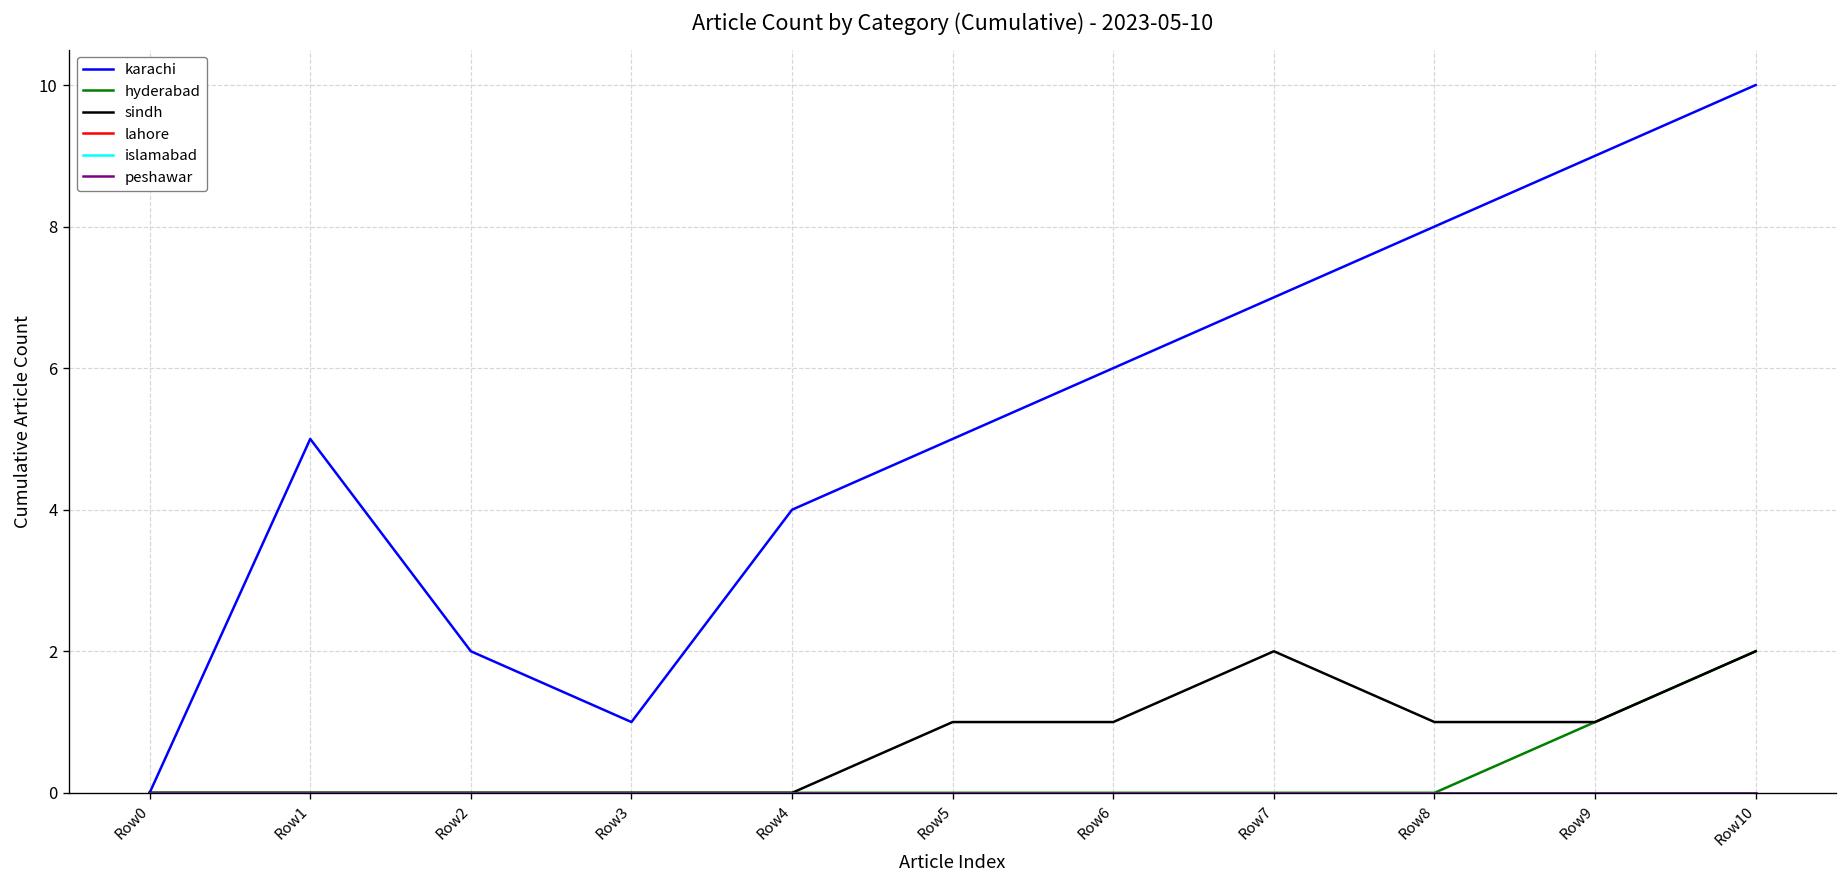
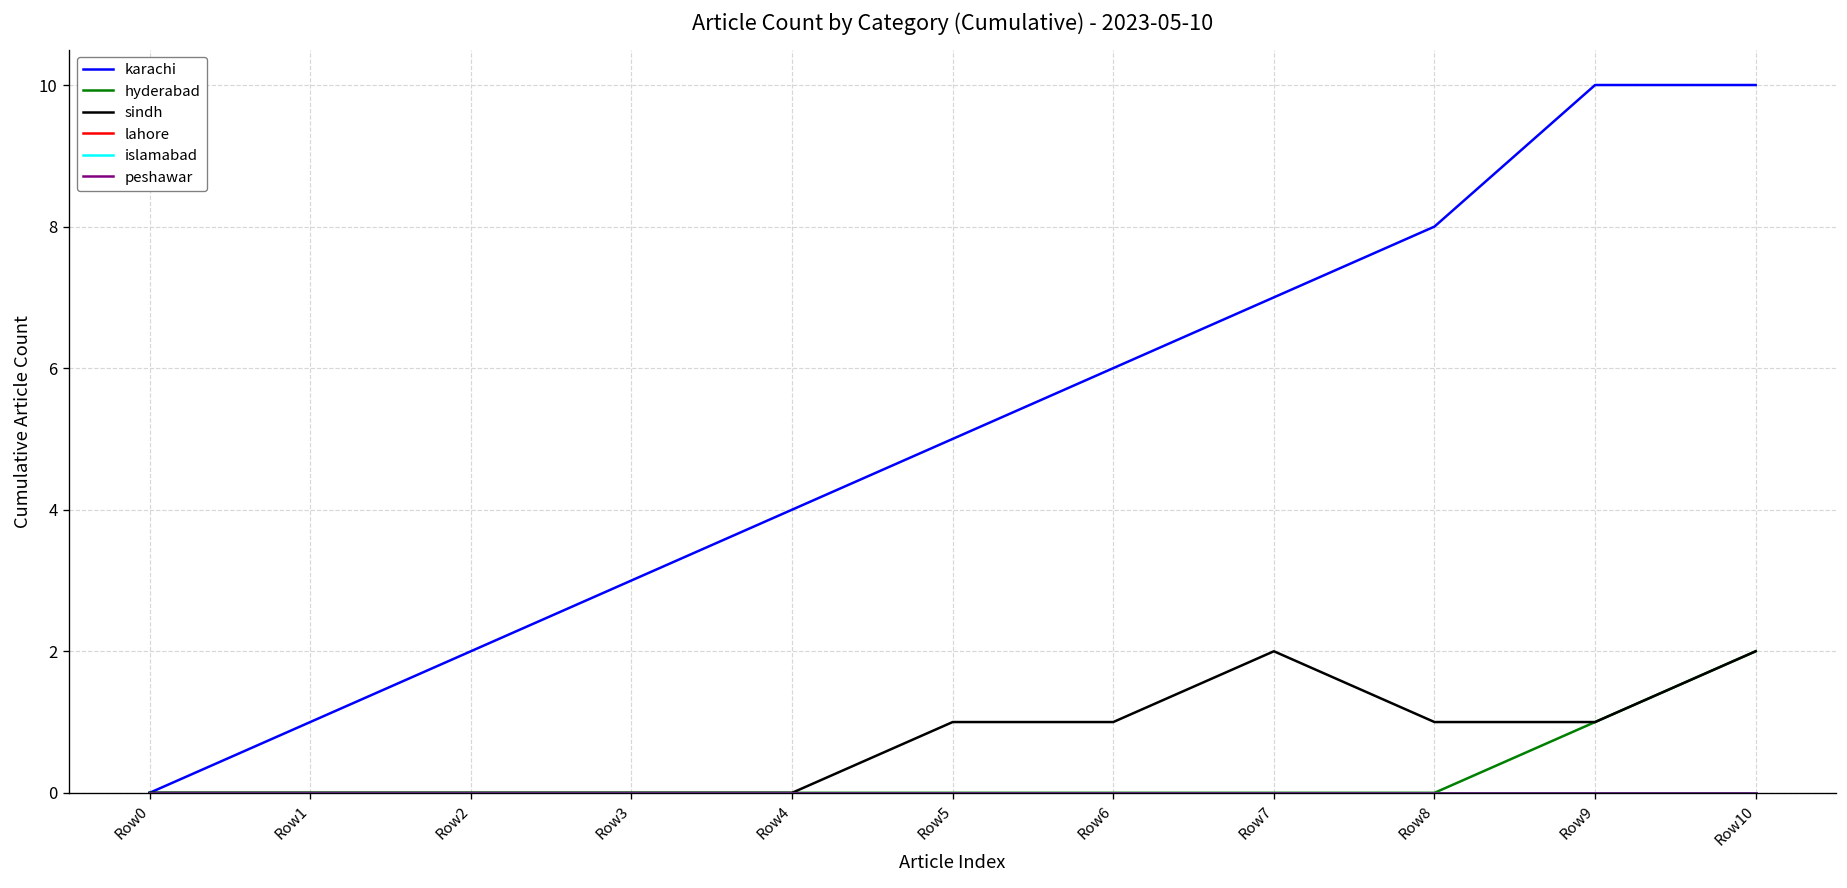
karachi, Row1: 5 -> 1
karachi, Row3: 1 -> 3
karachi, Row9: 9 -> 10
